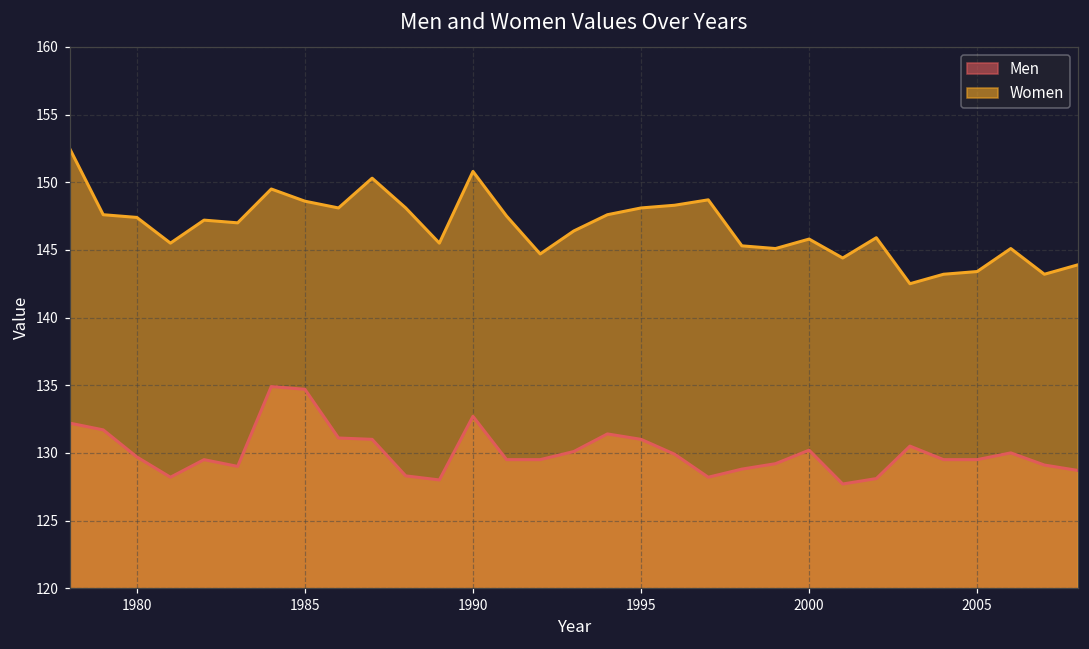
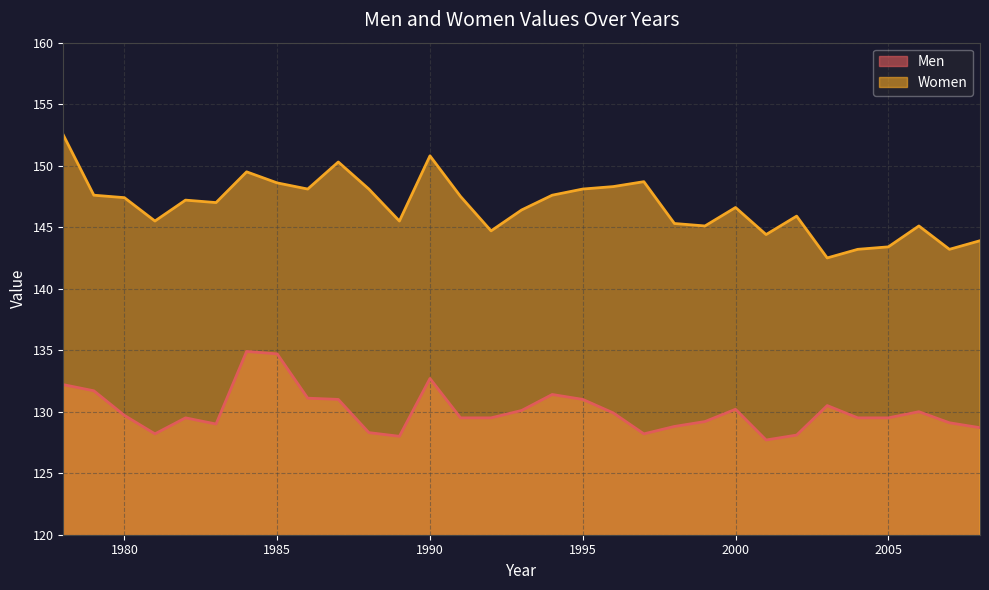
Women, 2000: 145.8 -> 146.6
